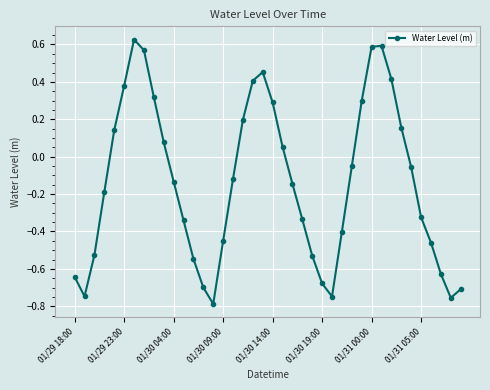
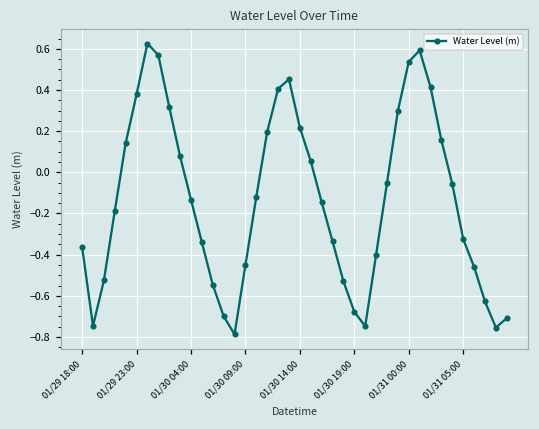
01/29 18:00: -0.64 -> -0.36
01/30 14:00: 0.29 -> 0.22
01/31 00:00: 0.59 -> 0.54
